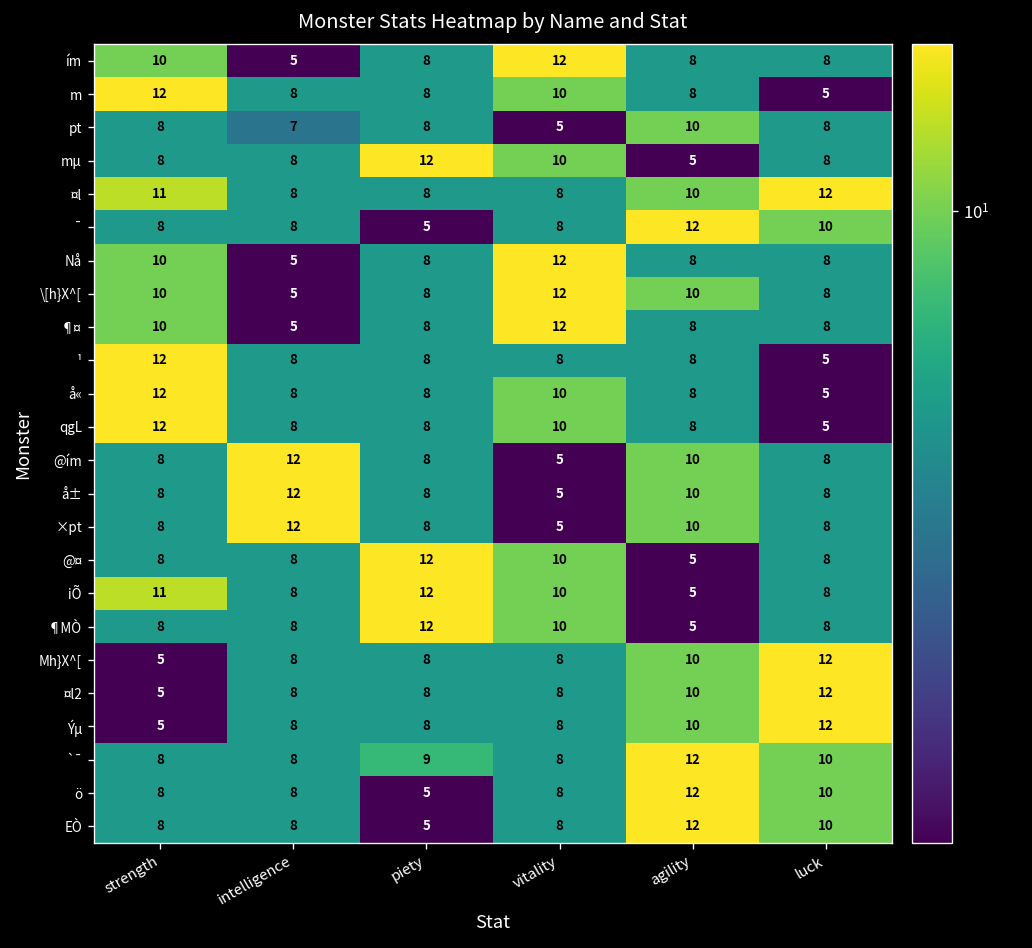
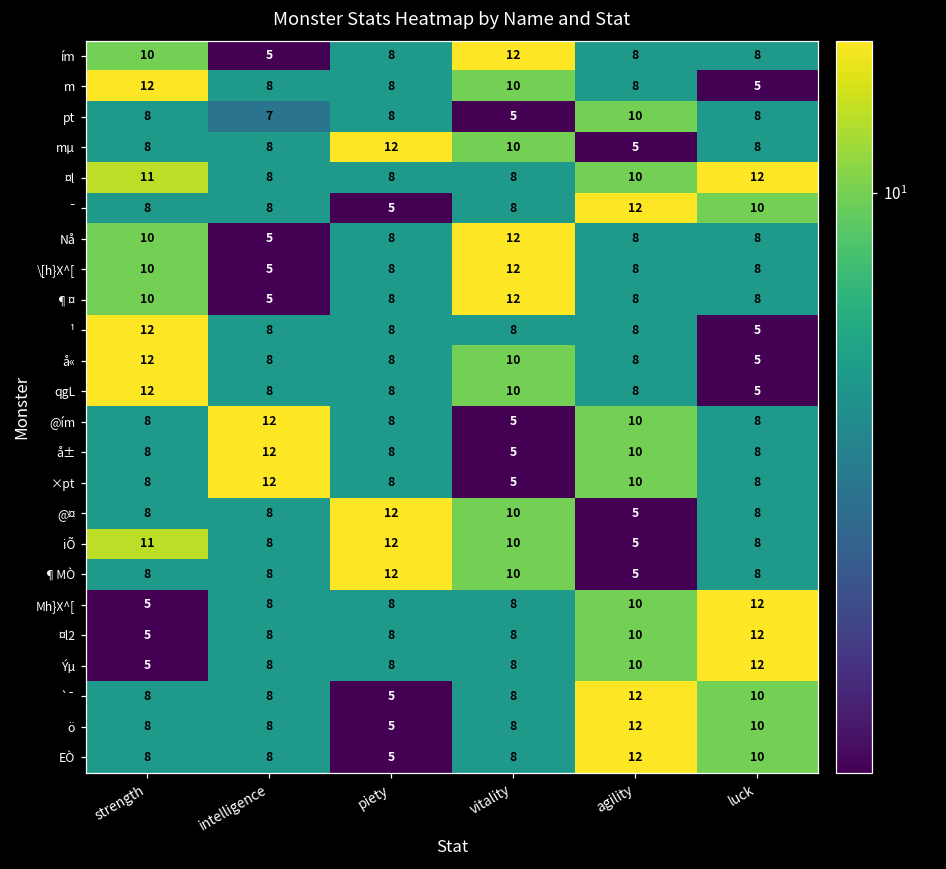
\[h}X^[, agility: 10 -> 8
`¯, piety: 9 -> 5
